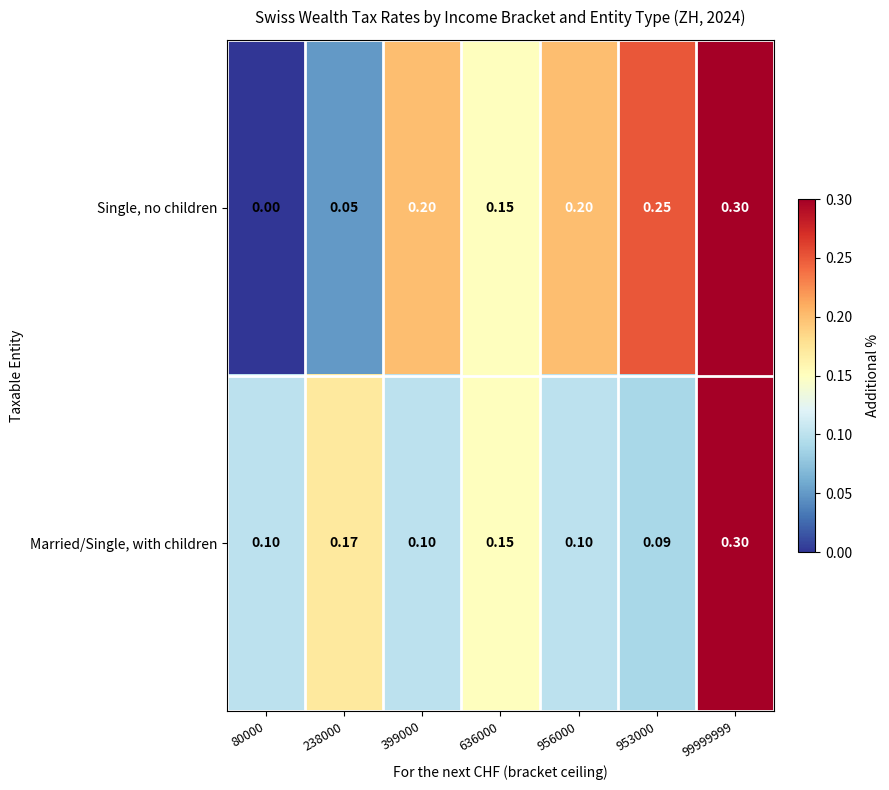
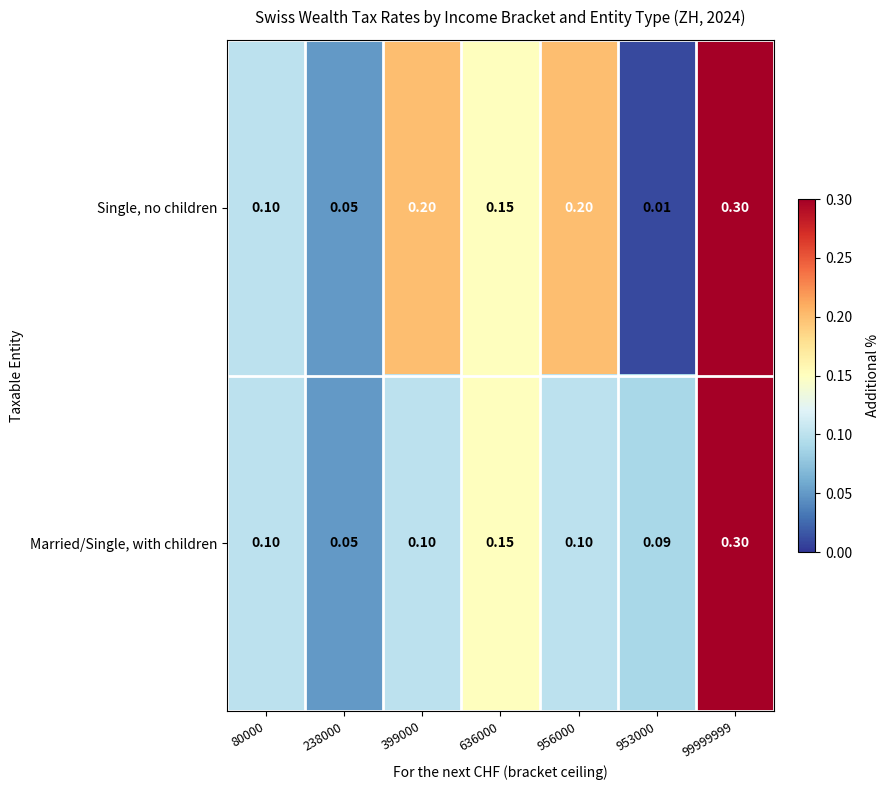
Single, no children, 80000: 0.00 -> 0.10
Single, no children, 953000: 0.25 -> 0.01
Married/Single, with children, 238000: 0.17 -> 0.05
